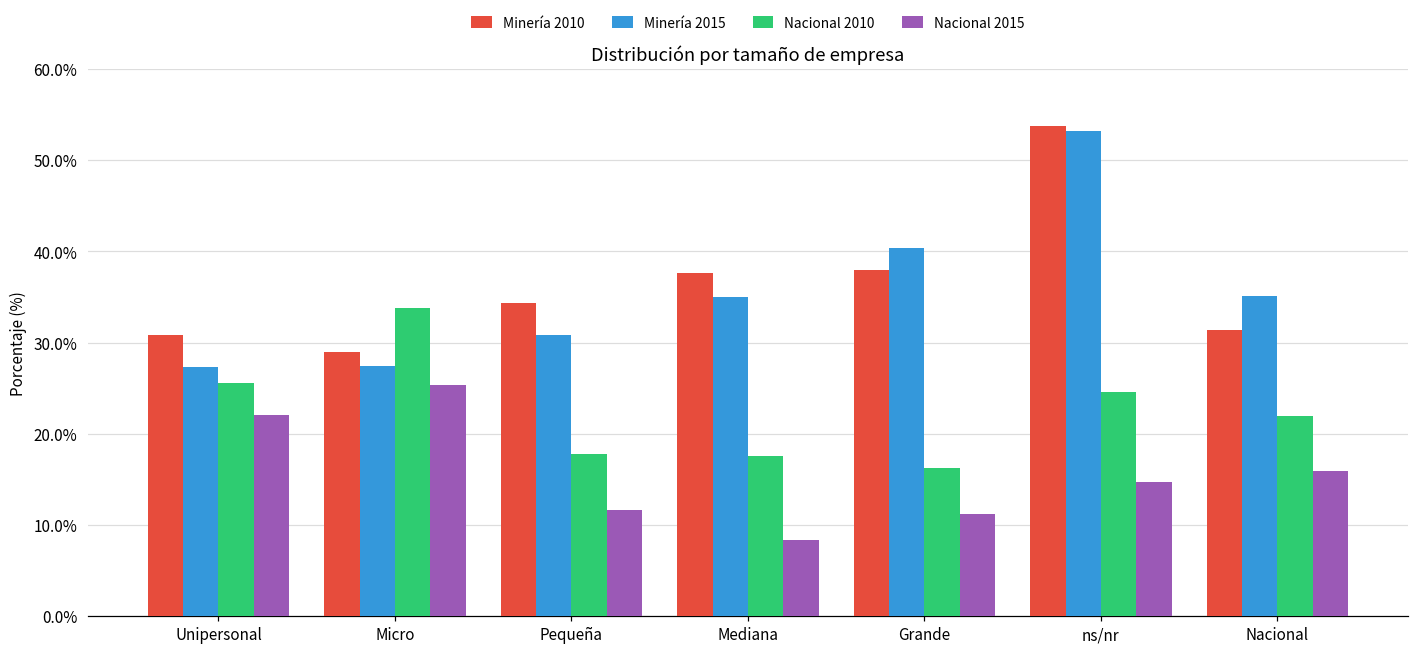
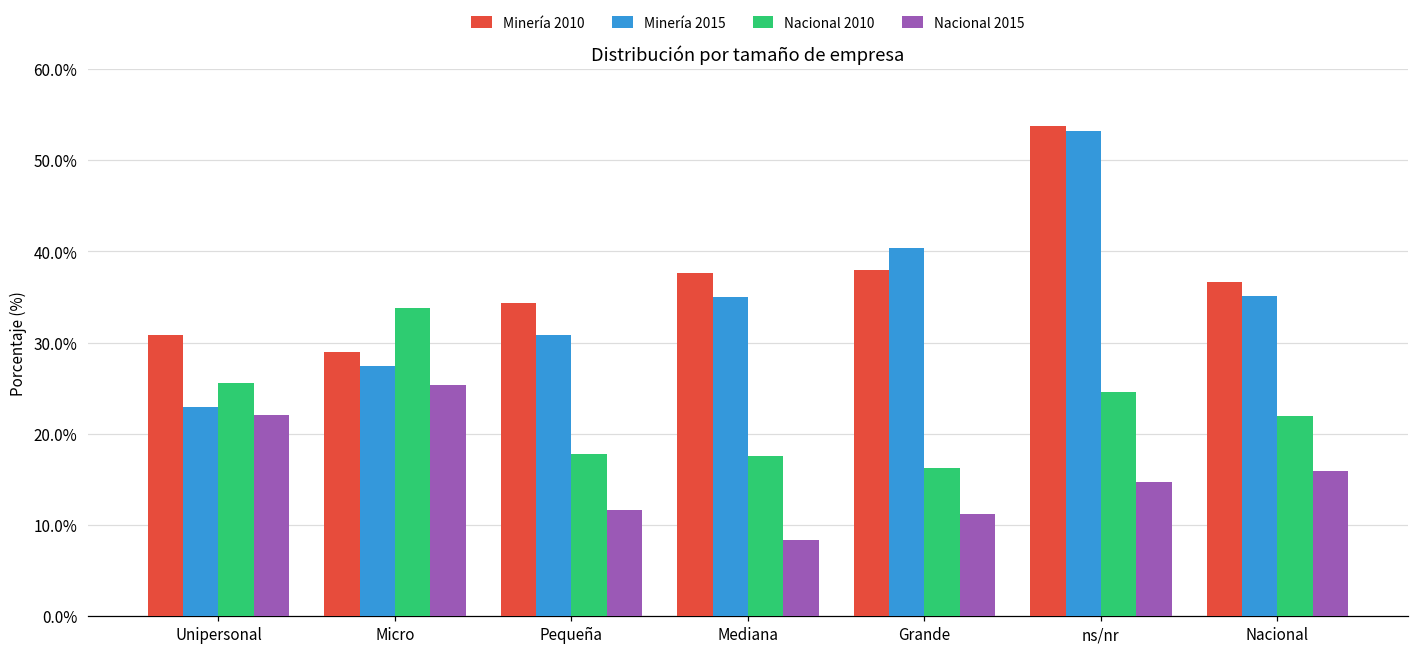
Minería 2015, Unipersonal: 27% -> 23%
Minería 2010, Nacional: 31% -> 37%
